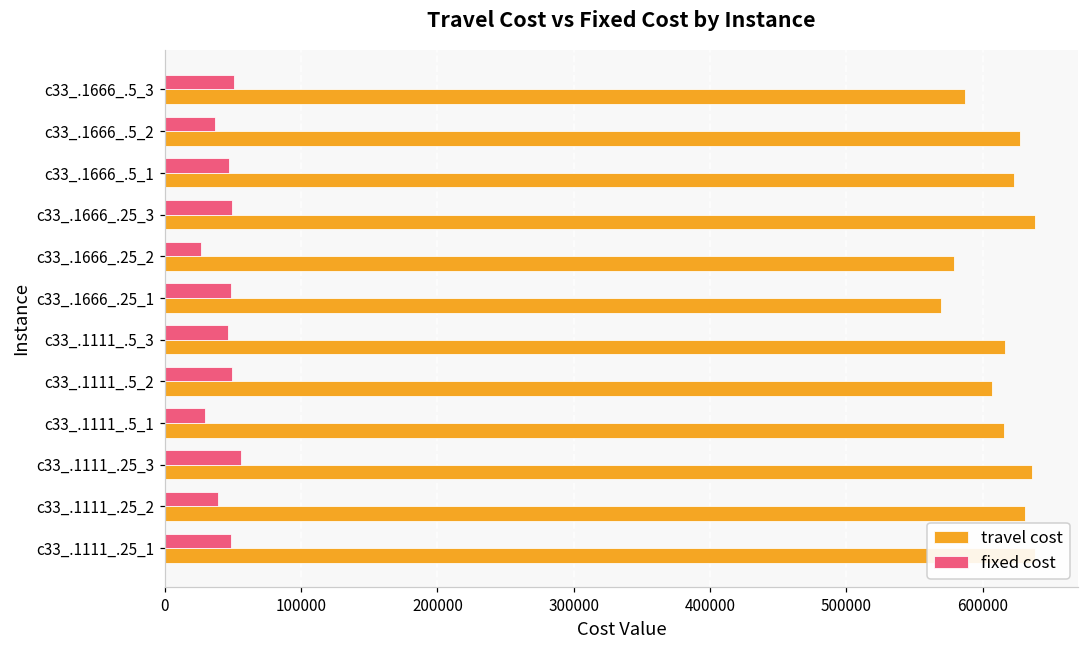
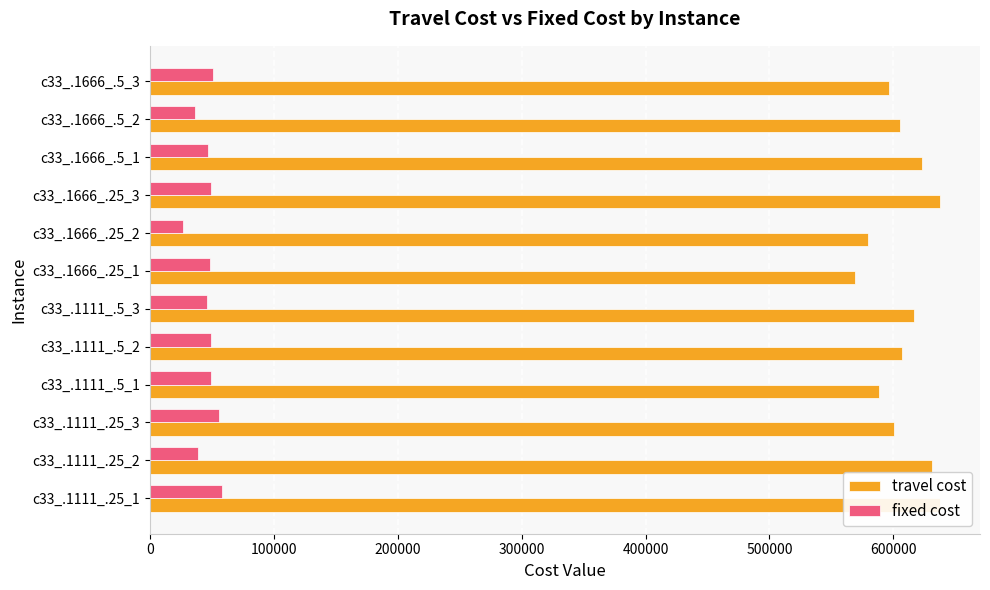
travel cost, c33_.1666_.5_3: 587000 -> 597000
travel cost, c33_.1666_.5_2: 628000 -> 606000
fixed cost, c33_.1111_.5_1: 30000 -> 49000
travel cost, c33_.1111_.5_1: 616000 -> 588000
travel cost, c33_.1111_.25_3: 636000 -> 600000
fixed cost, c33_.1111_.25_1: 48000 -> 58000
